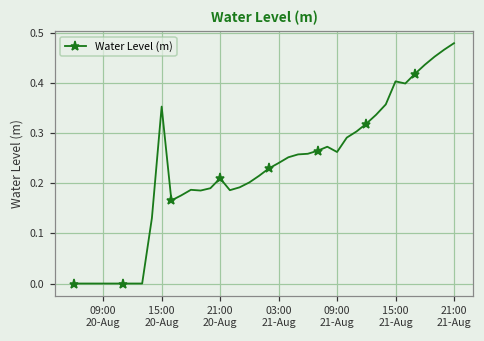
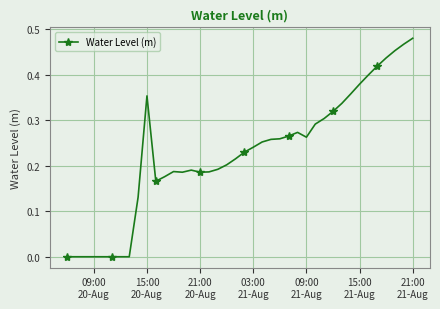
21:00 20-Aug: 0.21 -> 0.19
15:00 21-Aug: 0.40 -> 0.38
